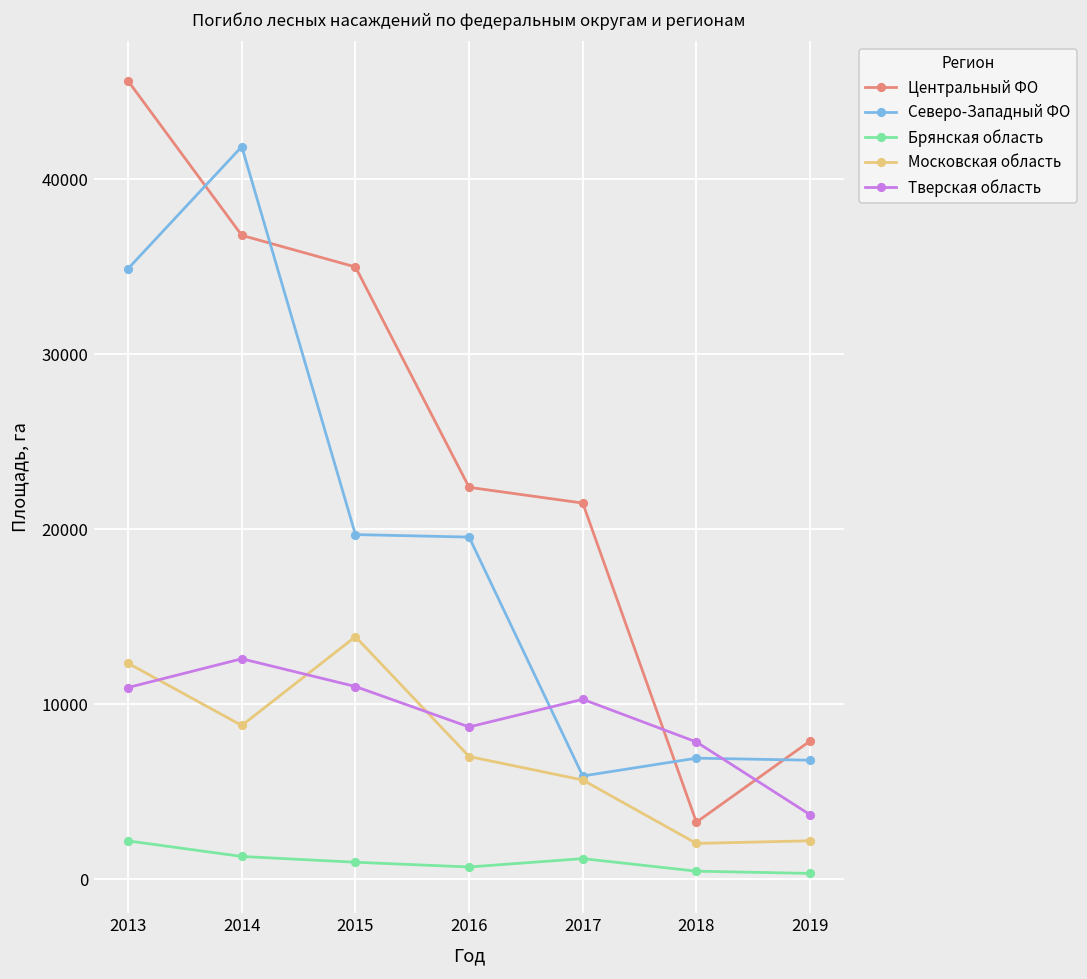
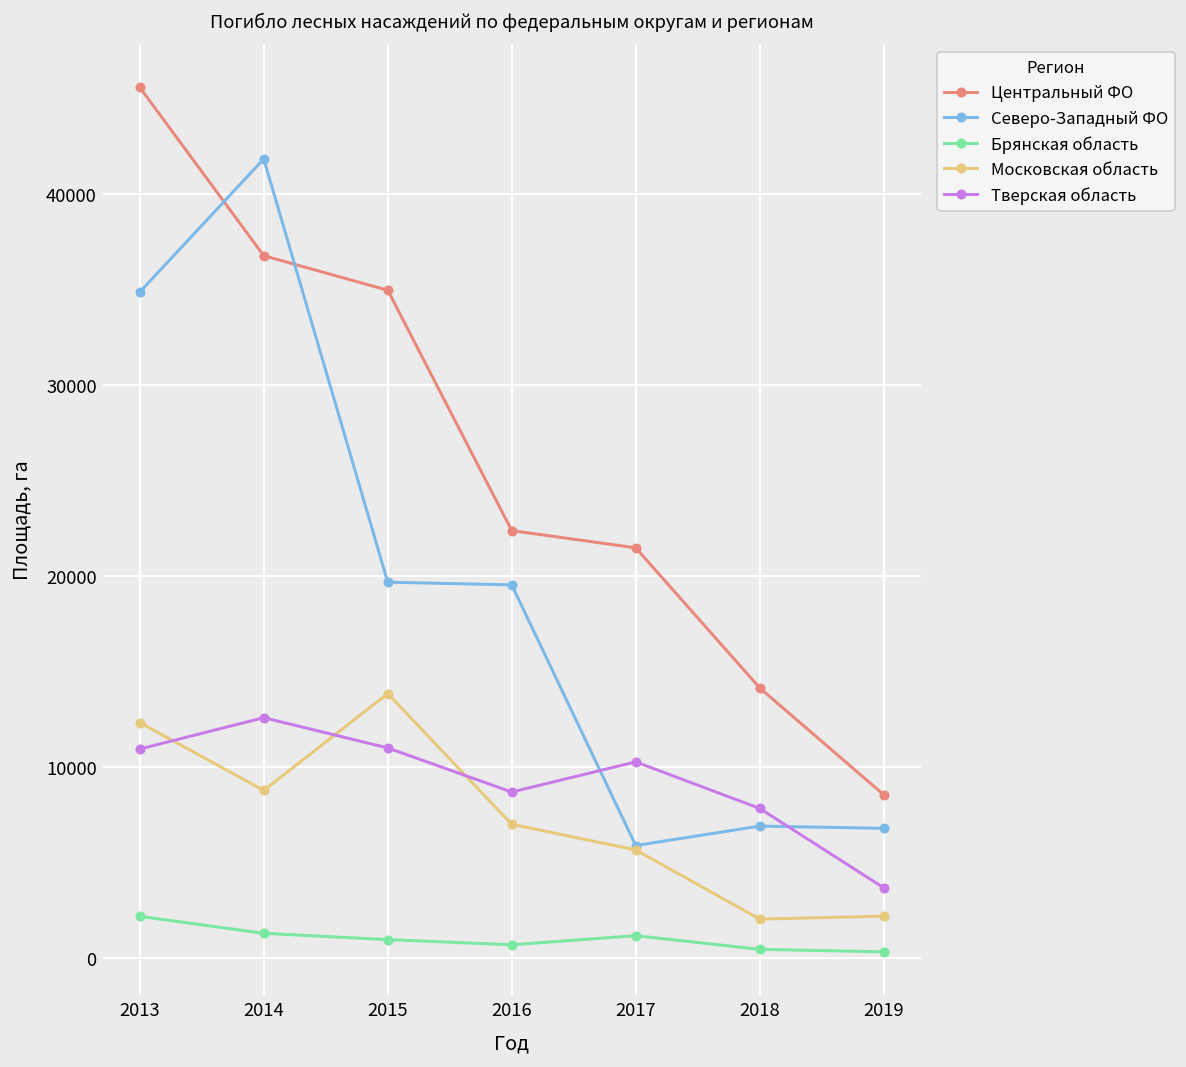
Центральный ФО, 2018: 3300 -> 14100
Центральный ФО, 2019: 7900 -> 8600
